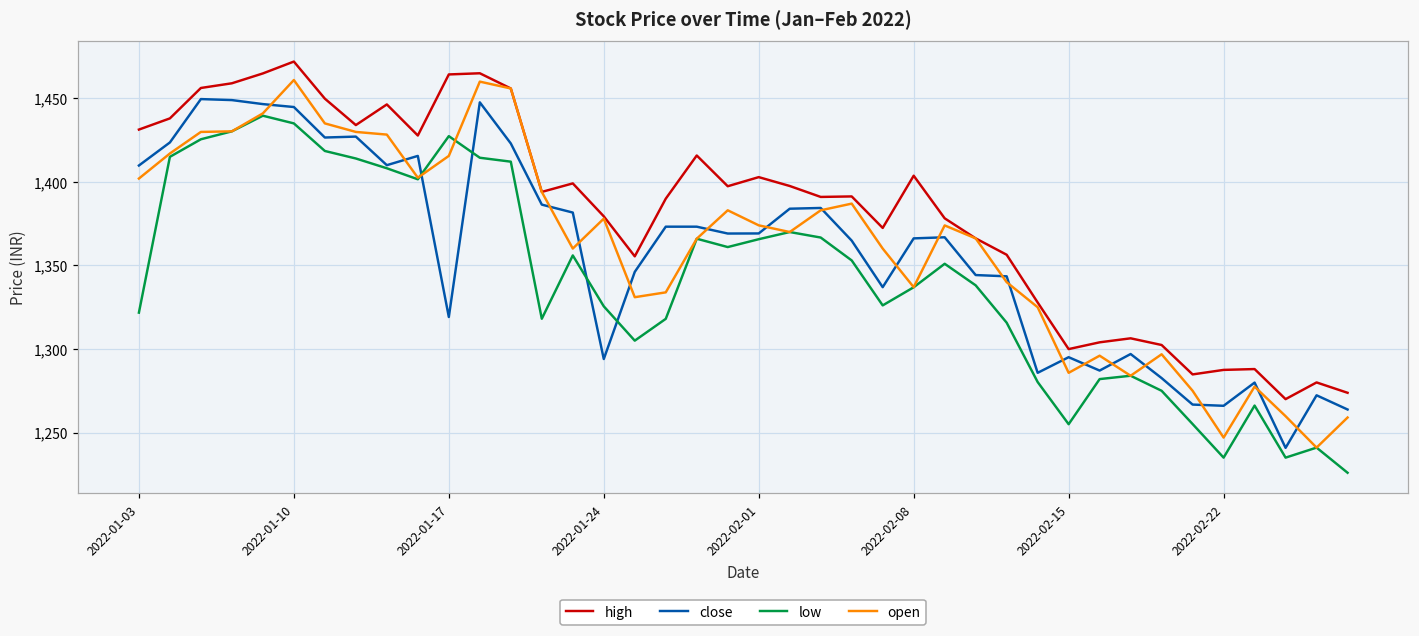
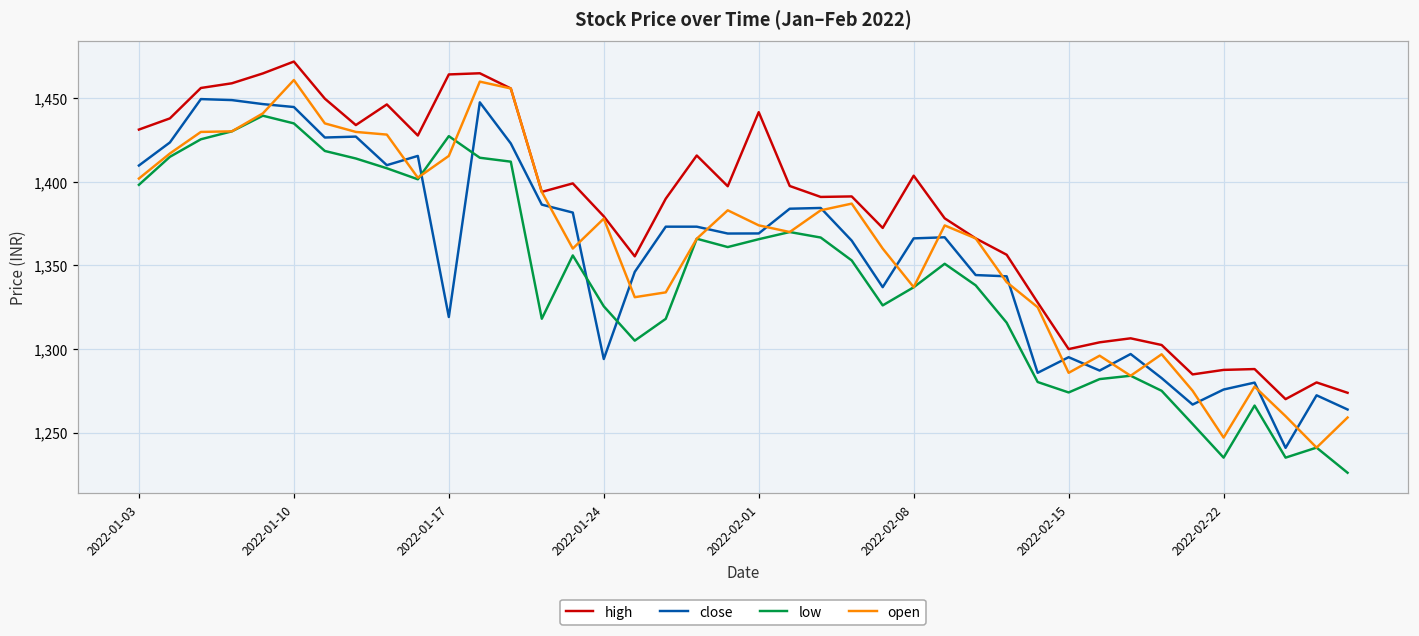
low, 2022-01-03: 1,322 -> 1,398
high, 2022-02-01: 1,403 -> 1,442
low, 2022-02-15: 1,255 -> 1,274
close, 2022-02-22: 1,266 -> 1,276
